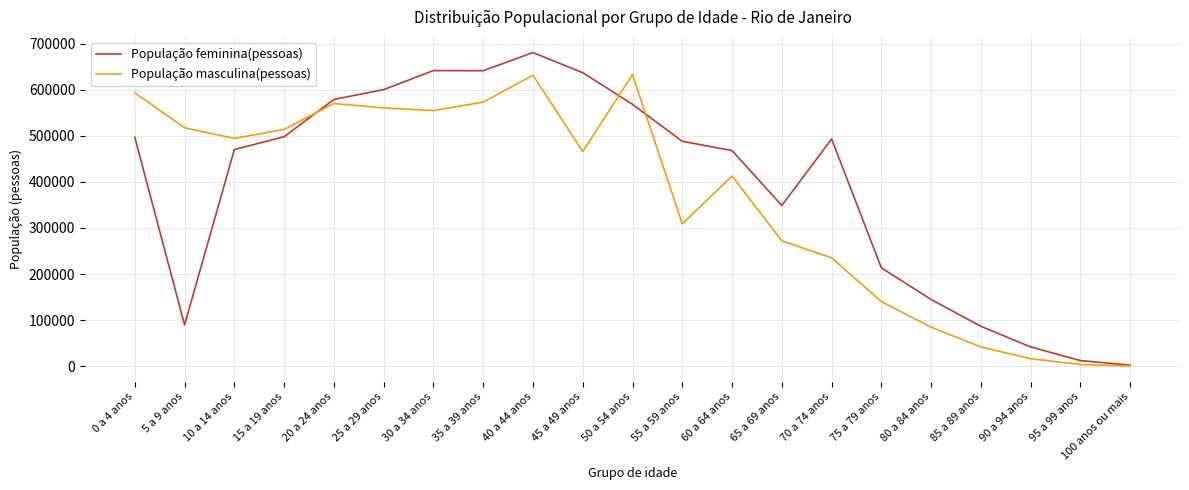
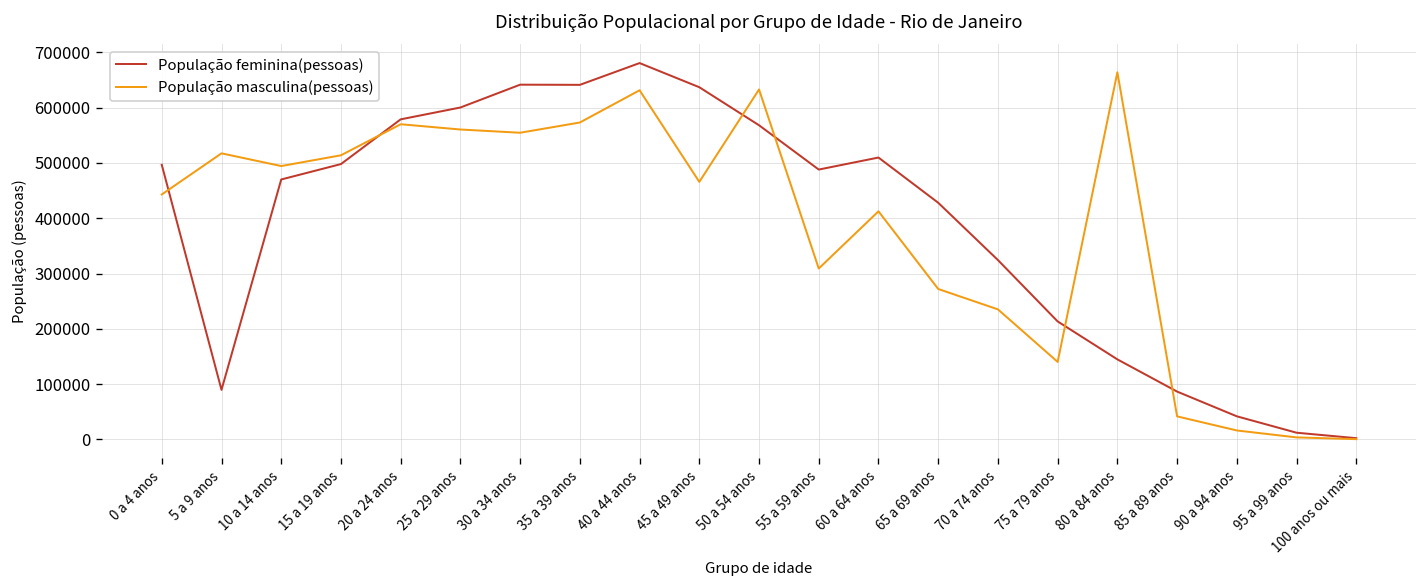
População masculina(pessoas), 0 a 4 anos: 590000 -> 440000
População feminina(pessoas), 60 a 64 anos: 470000 -> 510000
População feminina(pessoas), 65 a 69 anos: 350000 -> 430000
População feminina(pessoas), 70 a 74 anos: 490000 -> 320000
População masculina(pessoas), 80 a 84 anos: 80000 -> 660000
